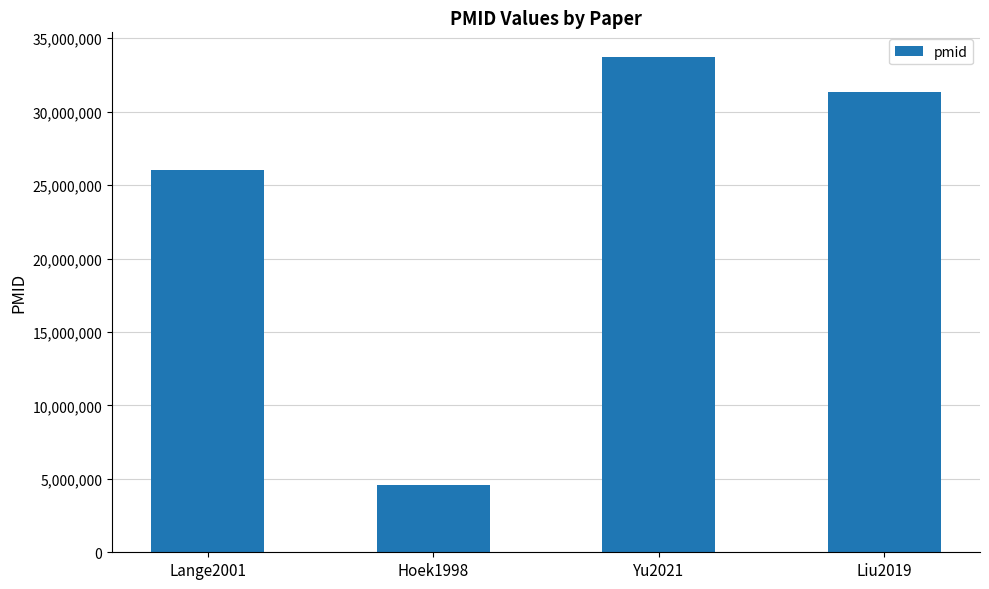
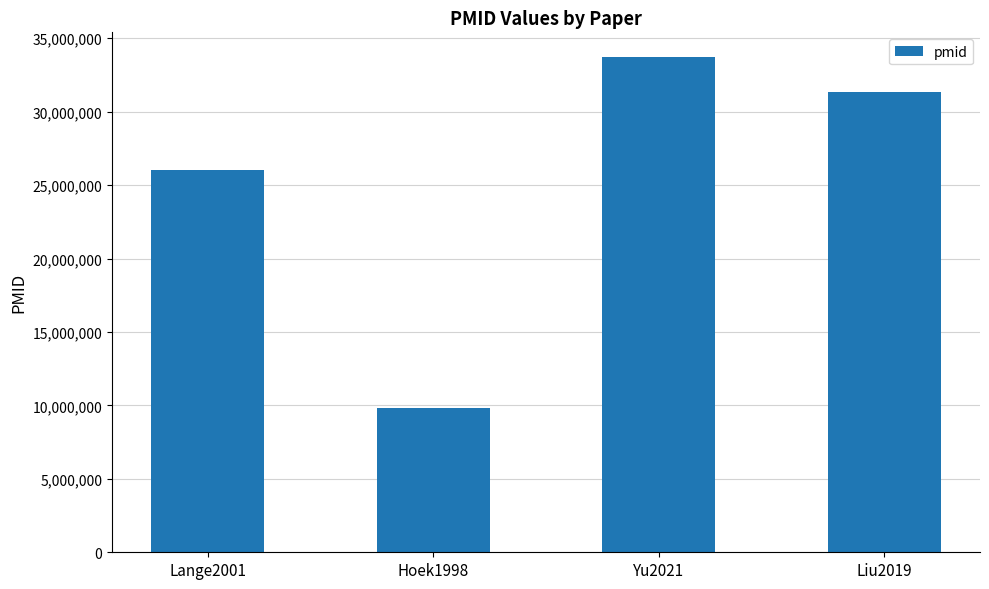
Hoek1998: 4,600,000 -> 9,800,000
